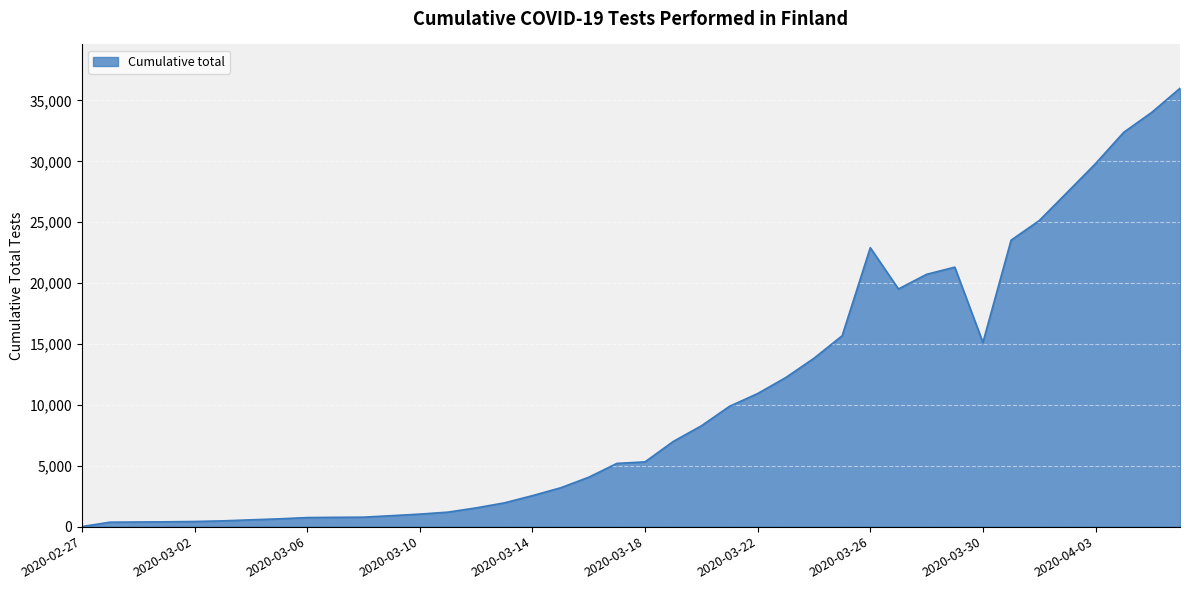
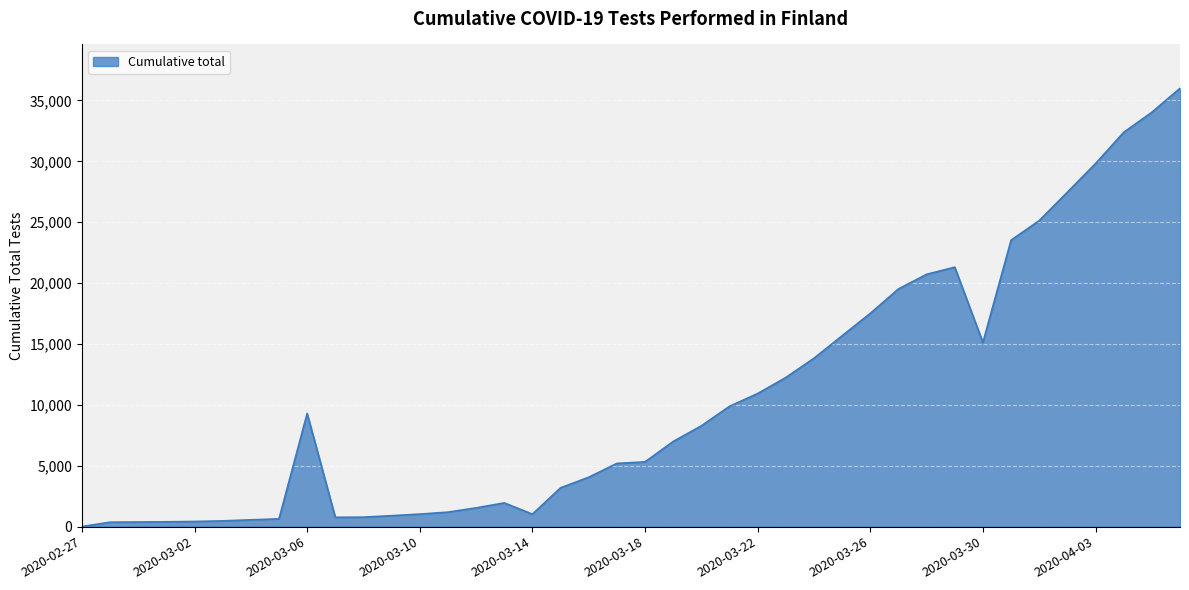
2020-03-06: 700 -> 9,300
2020-03-14: 2,500 -> 1,000
2020-03-26: 22,900 -> 17,500
